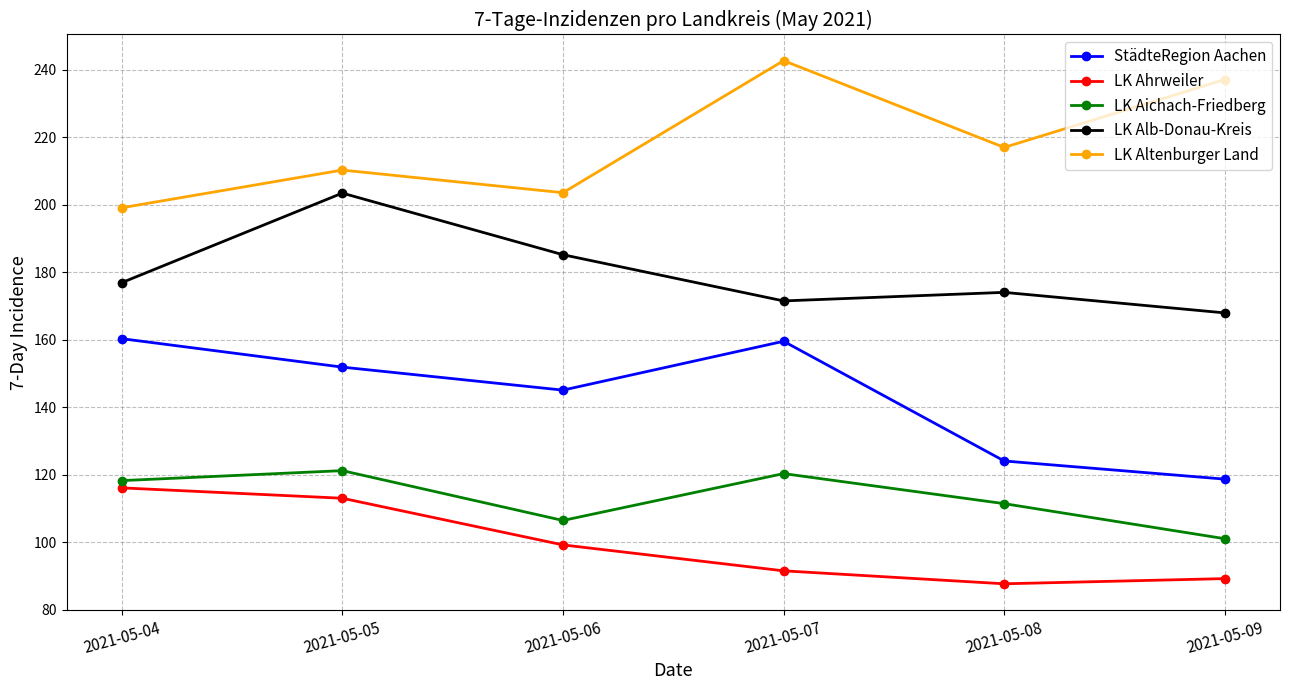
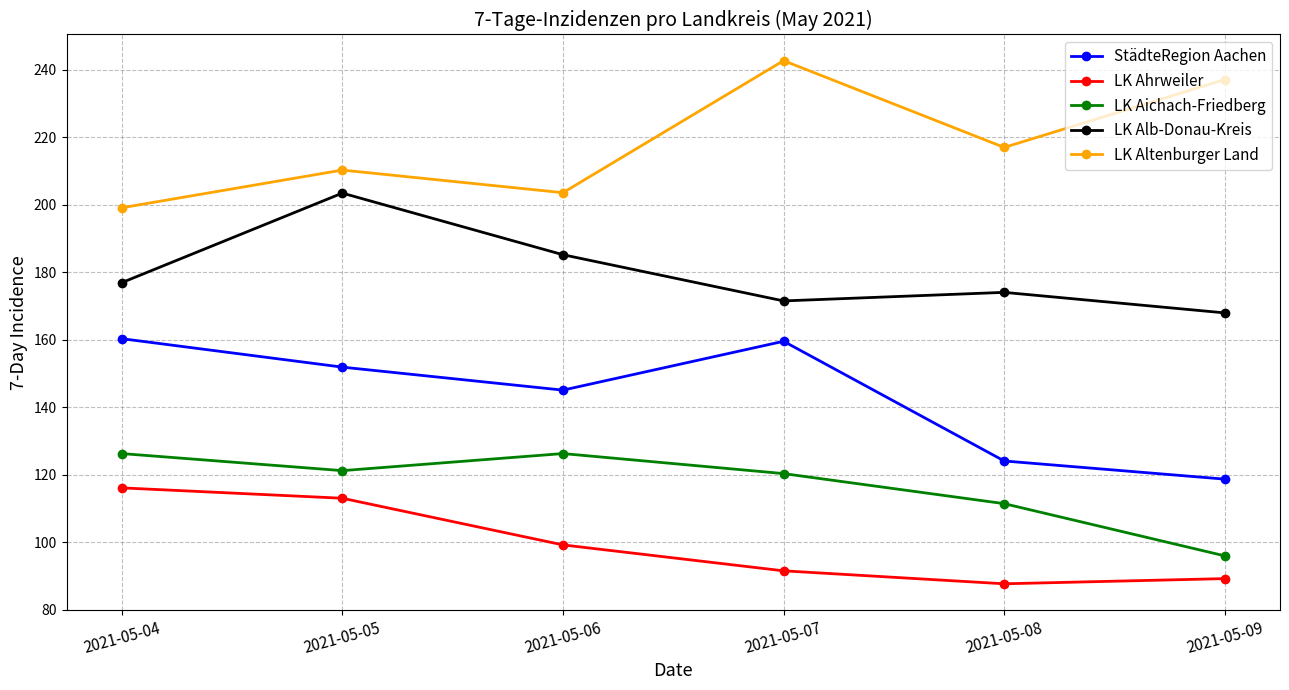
LK Aichach-Friedberg, 2021-05-04: 118 -> 126
LK Aichach-Friedberg, 2021-05-06: 106 -> 126
LK Aichach-Friedberg, 2021-05-09: 101 -> 96
